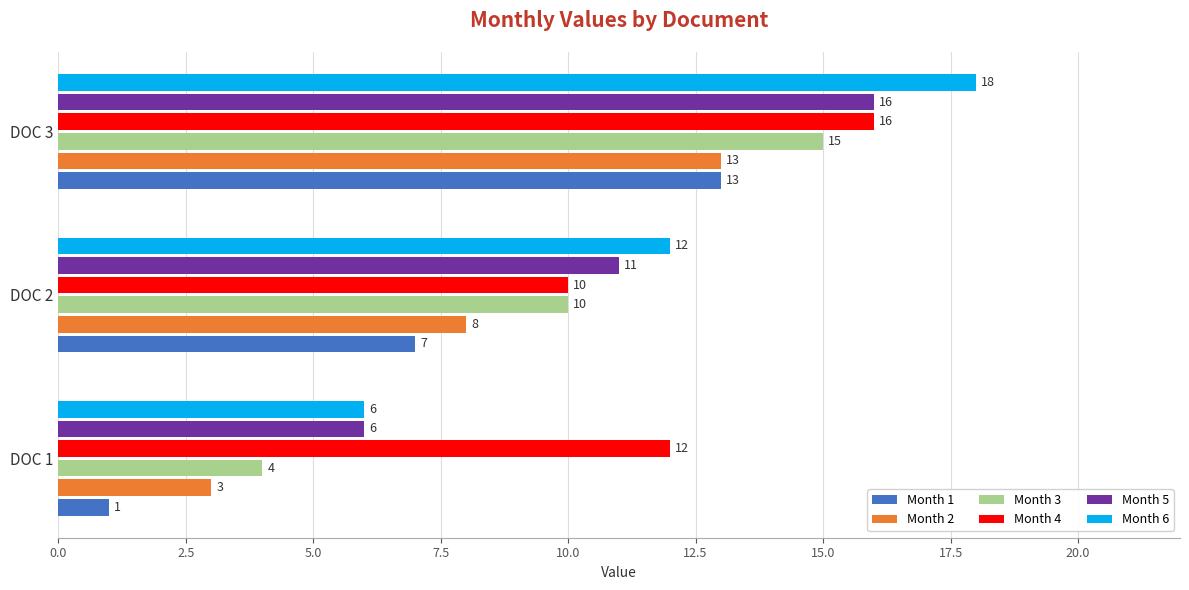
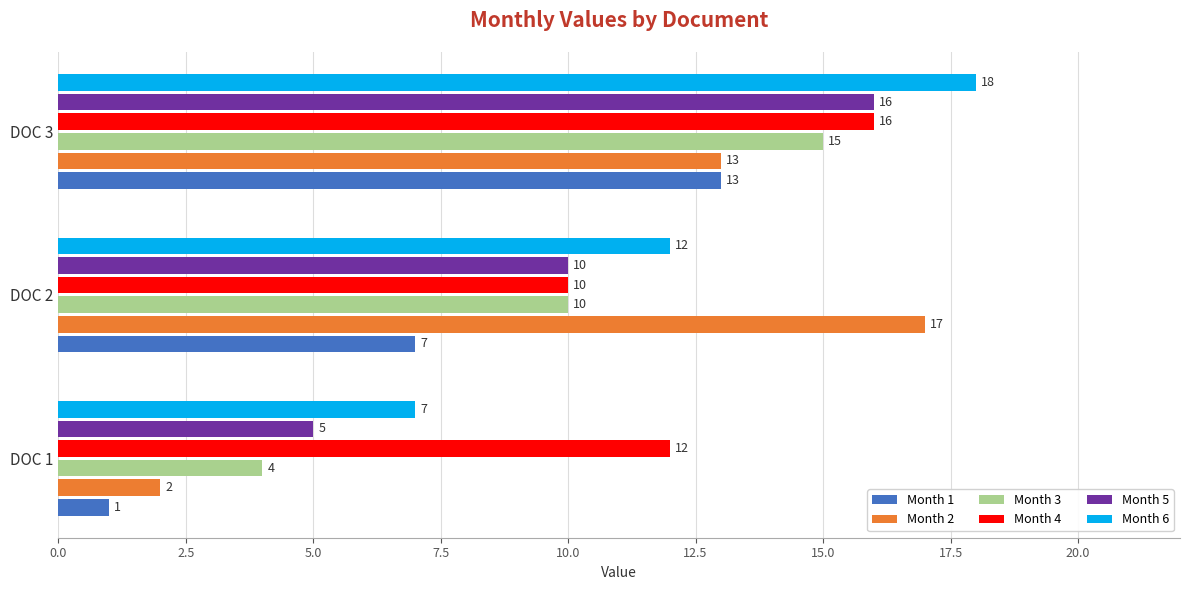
Month 5, DOC 2: 11 -> 10
Month 2, DOC 2: 8 -> 17
Month 6, DOC 1: 6 -> 7
Month 5, DOC 1: 6 -> 5
Month 2, DOC 1: 3 -> 2
